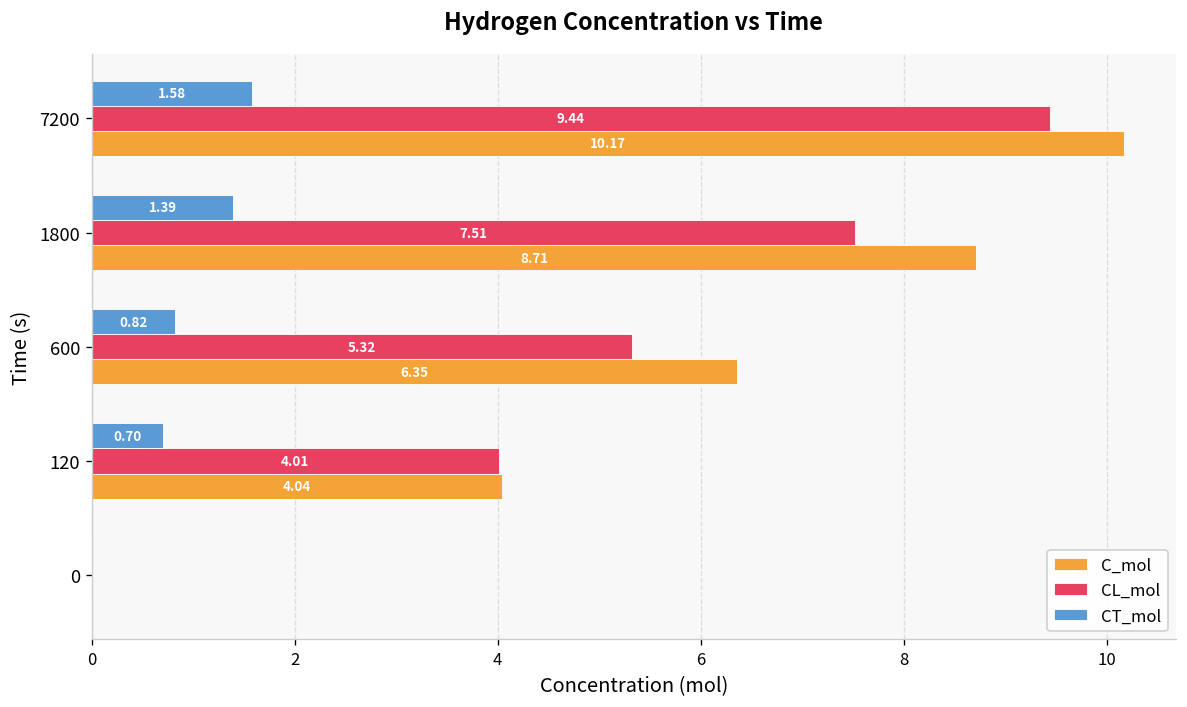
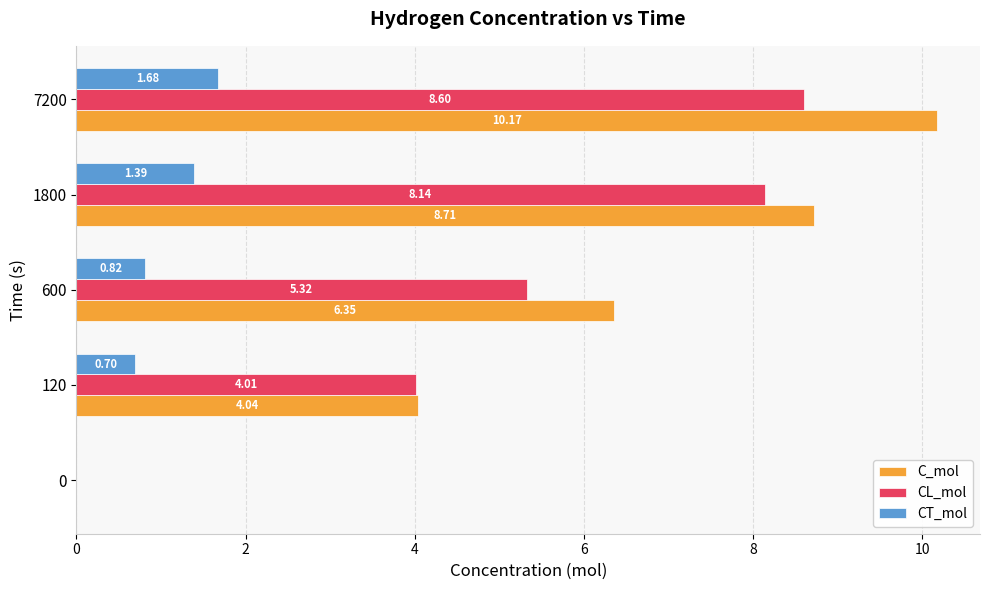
CT_mol, 7200: 1.58 -> 1.68
CL_mol, 7200: 9.44 -> 8.60
CL_mol, 1800: 7.51 -> 8.14
